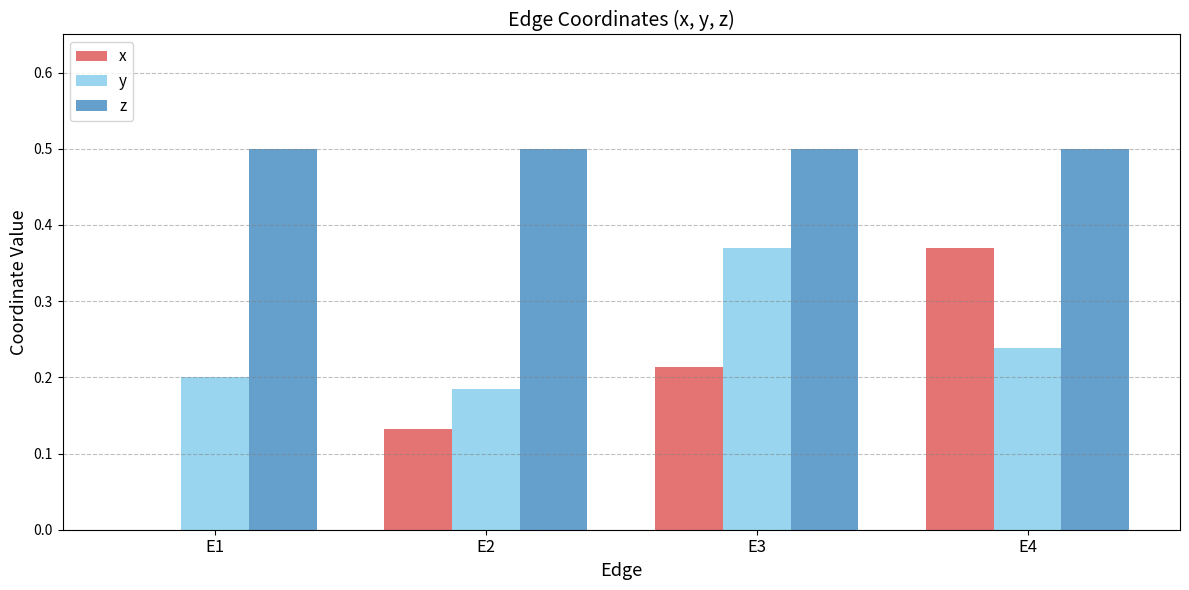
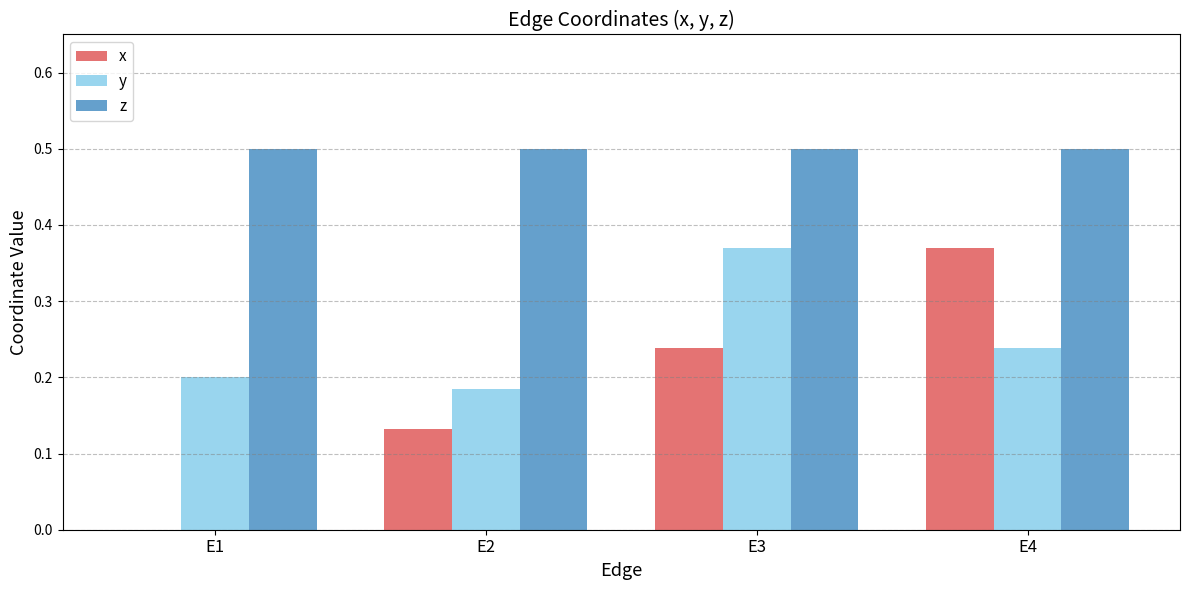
x, E3: 0.21 -> 0.24
